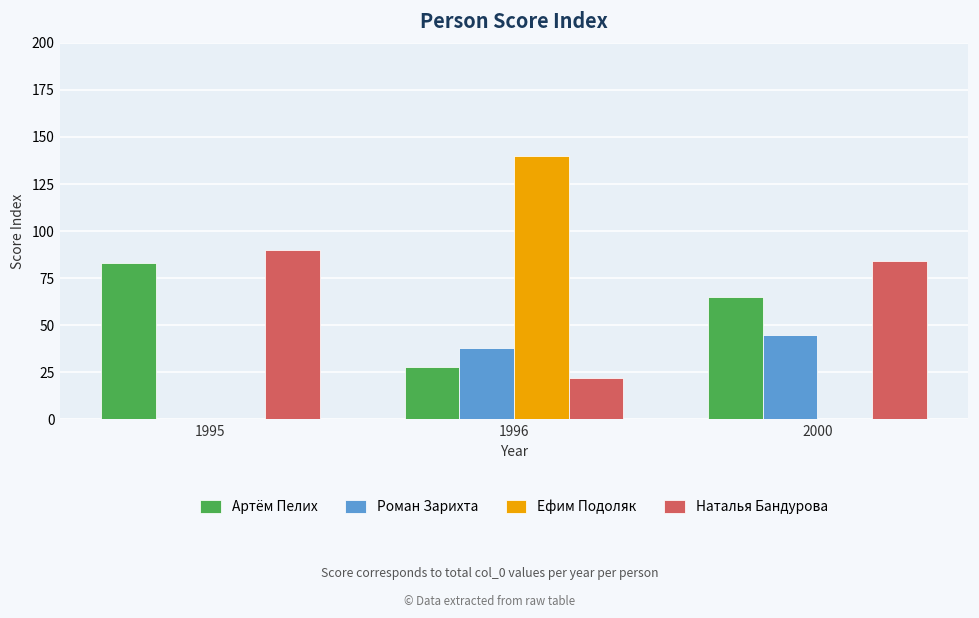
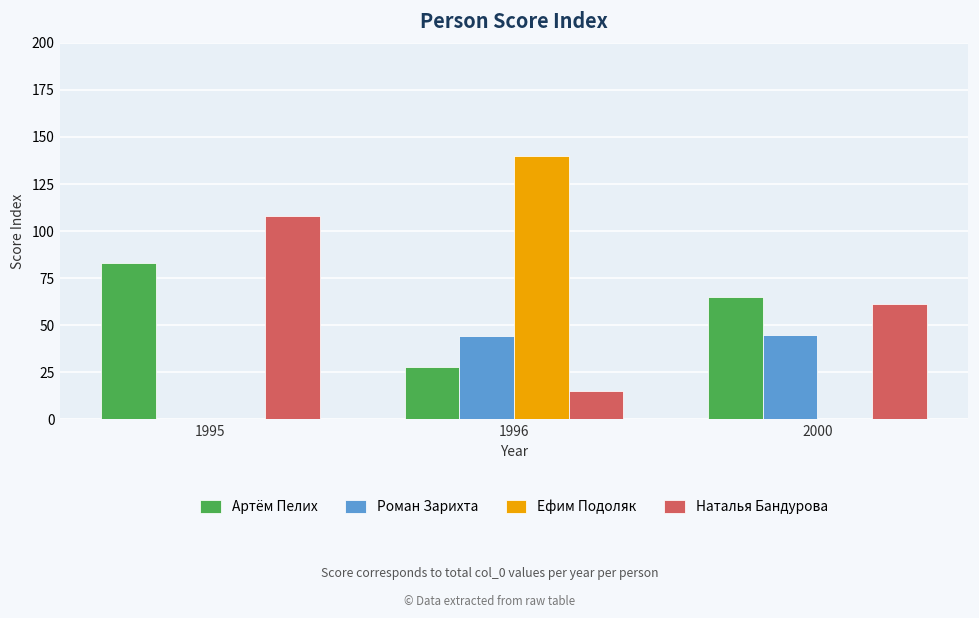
Наталья Бандурова, 1995: 90 -> 108
Роман Зарихта, 1996: 38 -> 44
Наталья Бандурова, 1996: 22 -> 15
Наталья Бандурова, 2000: 84 -> 61
